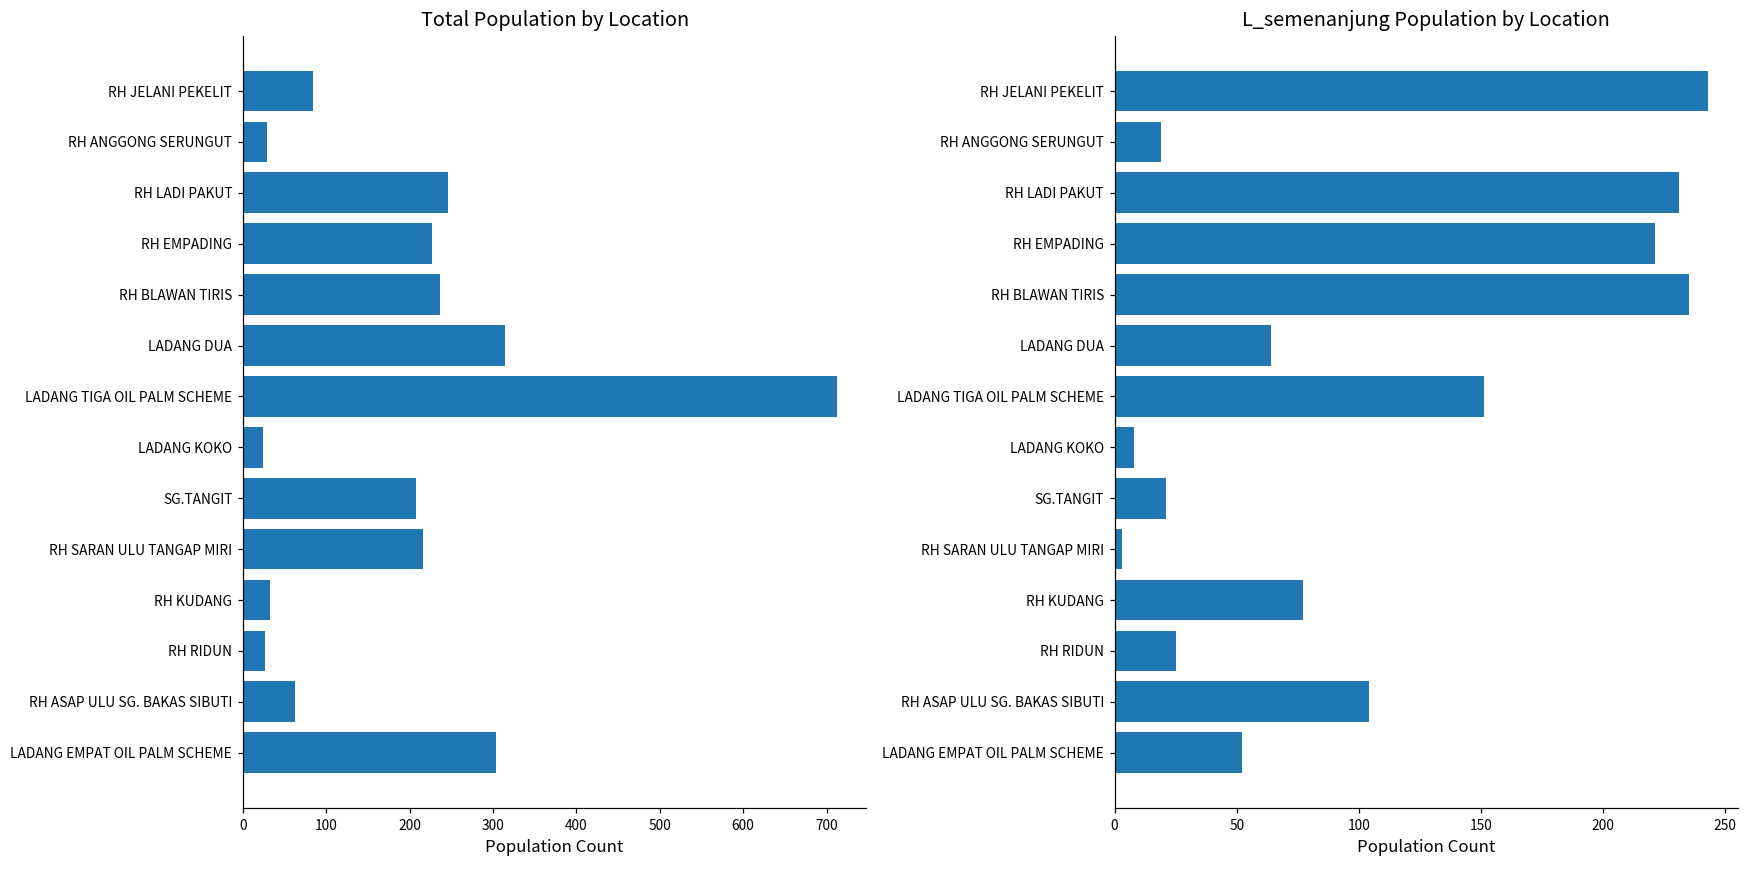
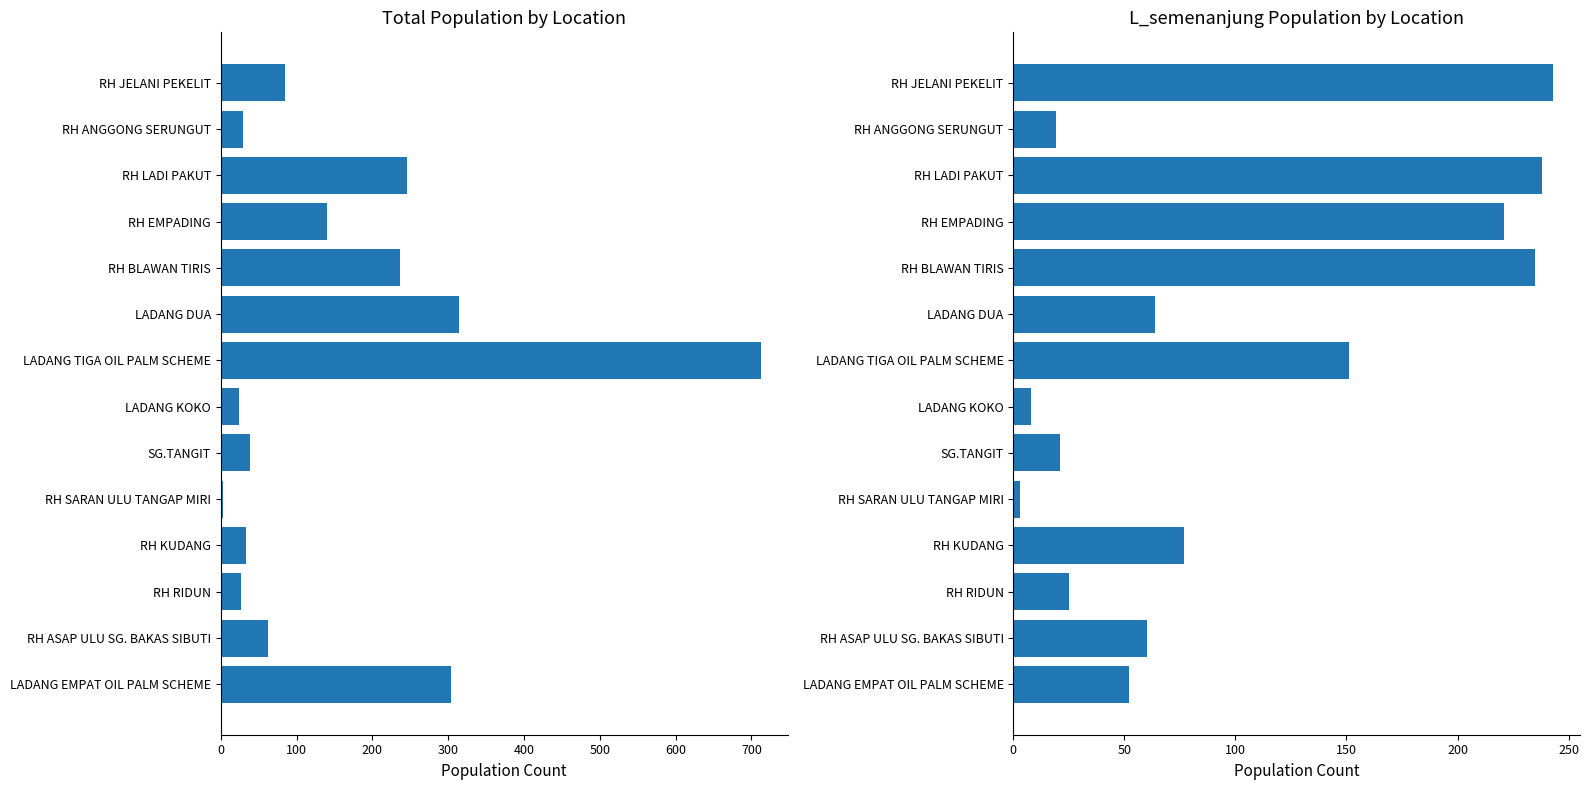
Total Population by Location, RH EMPADING: 230 -> 140
Total Population by Location, SG.TANGIT: 210 -> 40
Total Population by Location, RH SARAN ULU TANGAP MIRI: 220 -> 0
L_semenanjung Population by Location, RH LADI PAKUT: 231 -> 238
L_semenanjung Population by Location, RH ASAP ULU SG. BAKAS SIBUTI: 104 -> 60
